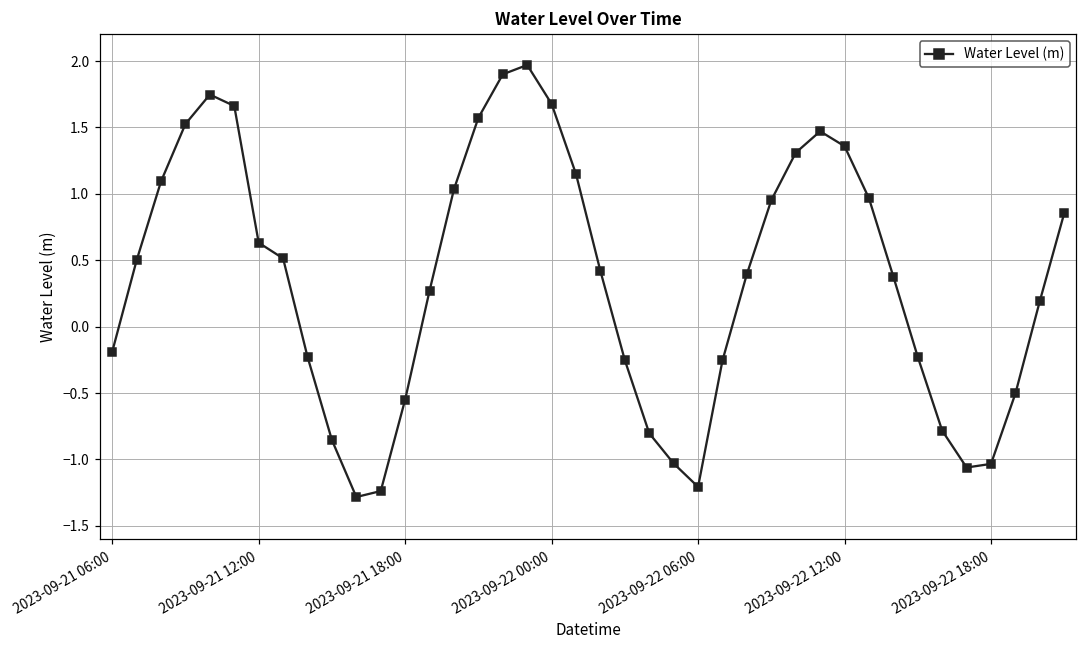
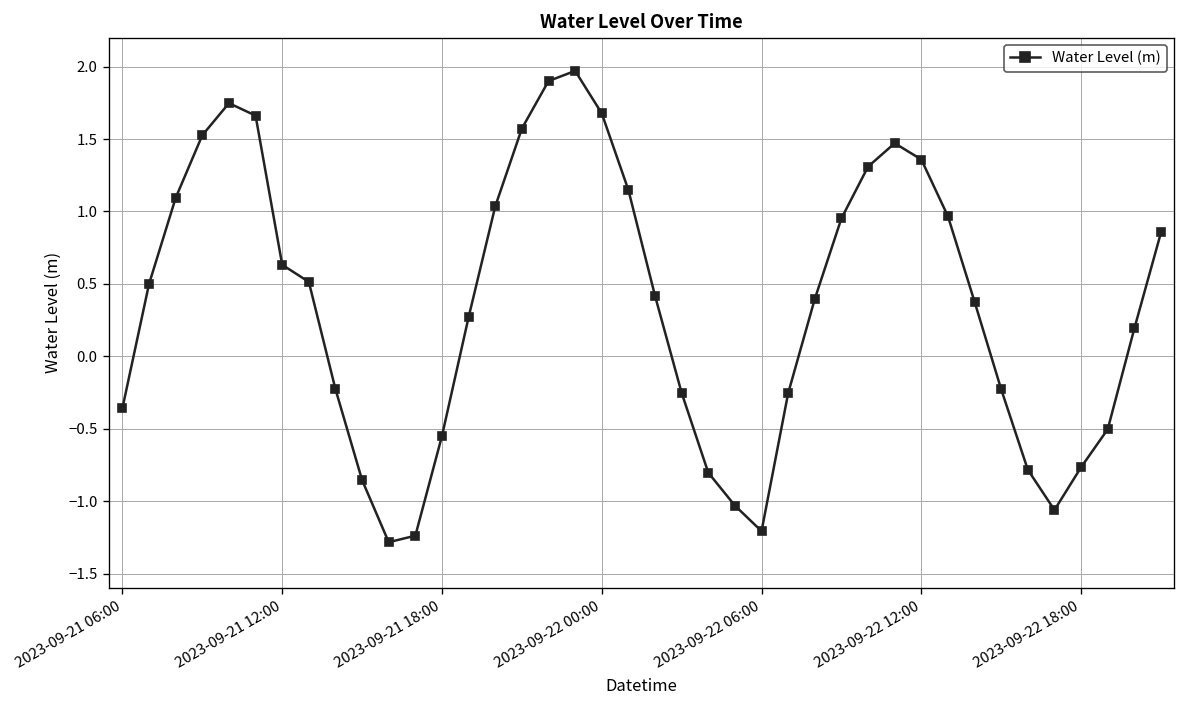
2023-09-21 06:00: -0.19 -> -0.36
2023-09-22 18:00: -1.03 -> -0.77
